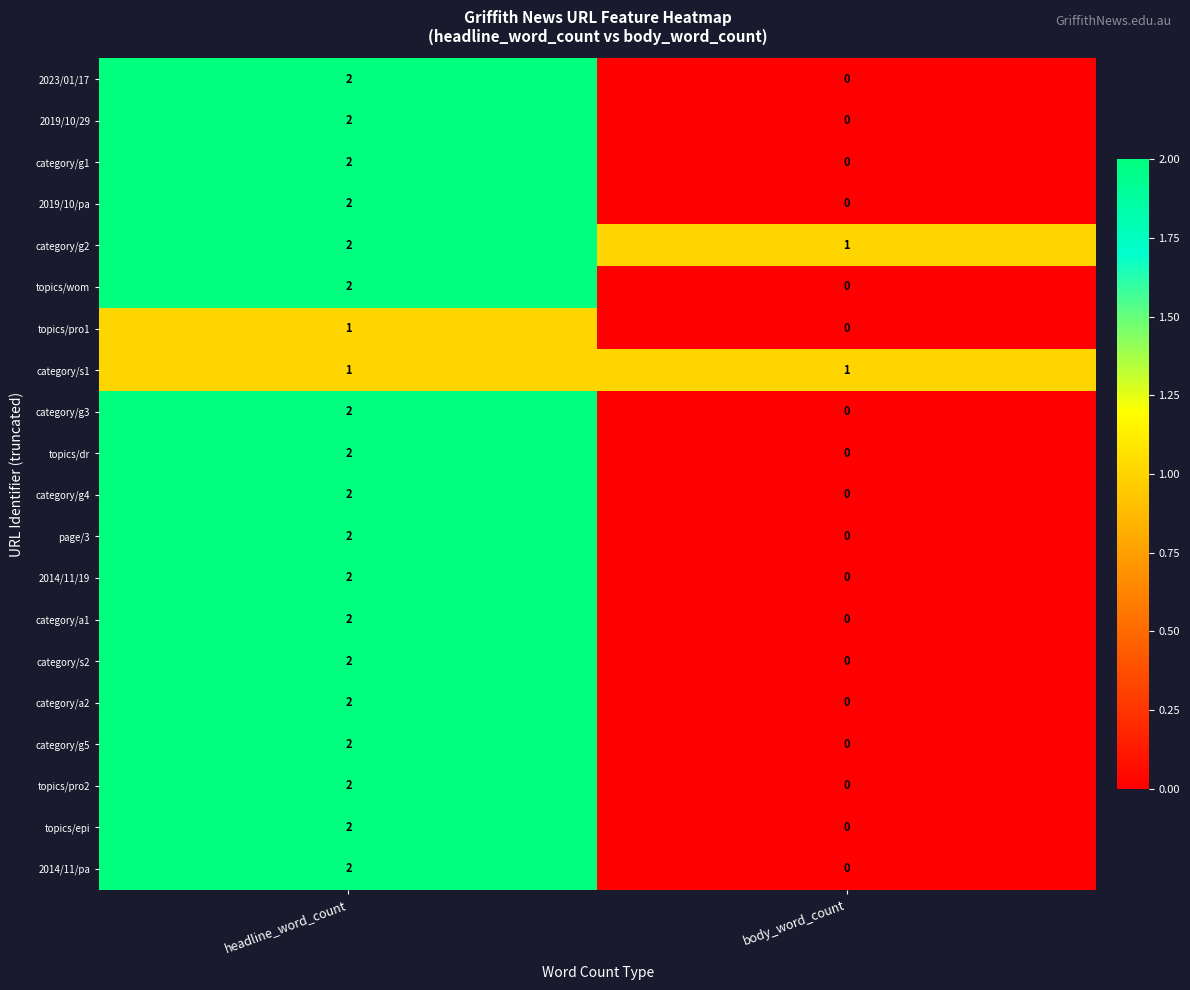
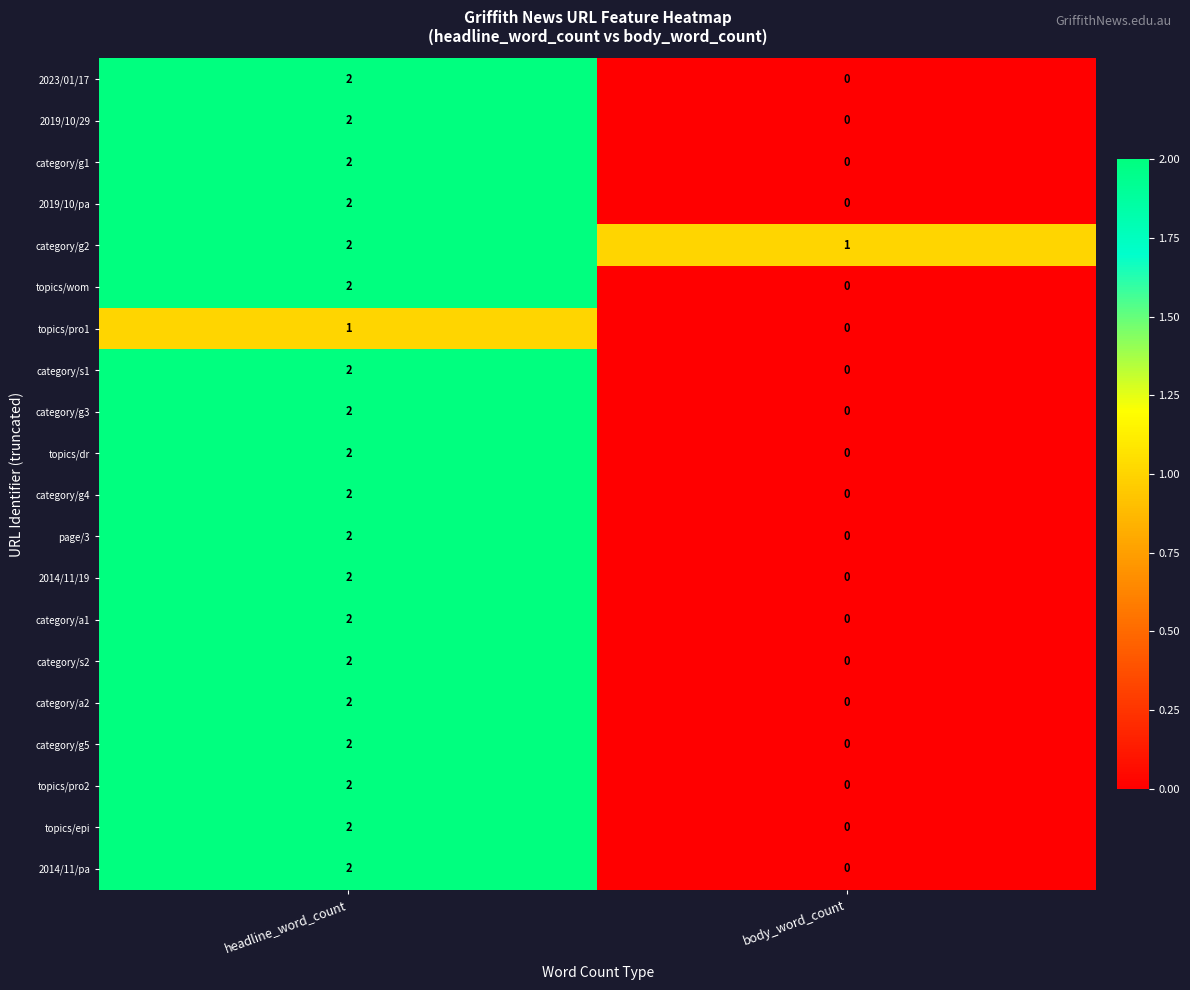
category/s1, headline_word_count: 1 -> 2
category/s1, body_word_count: 1 -> 0
